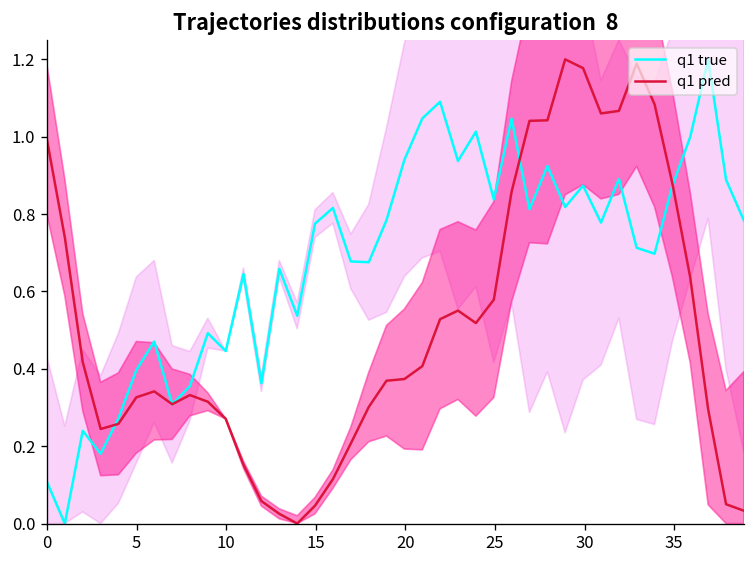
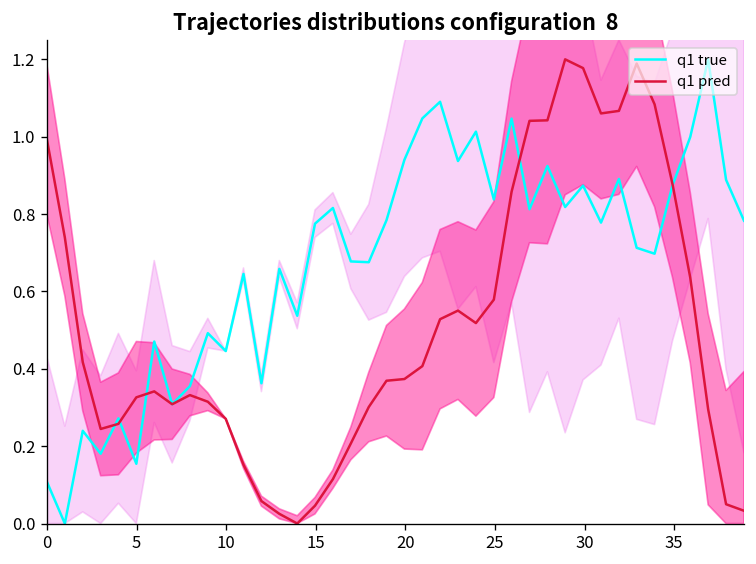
q1 true, 5: 0.40 -> 0.15
